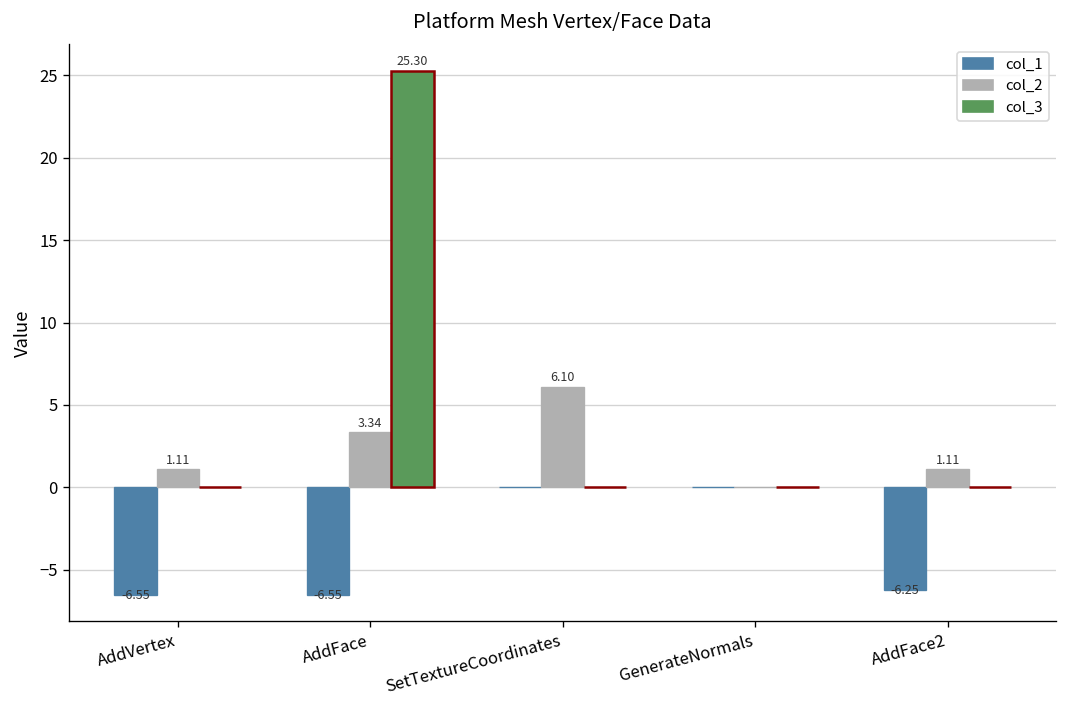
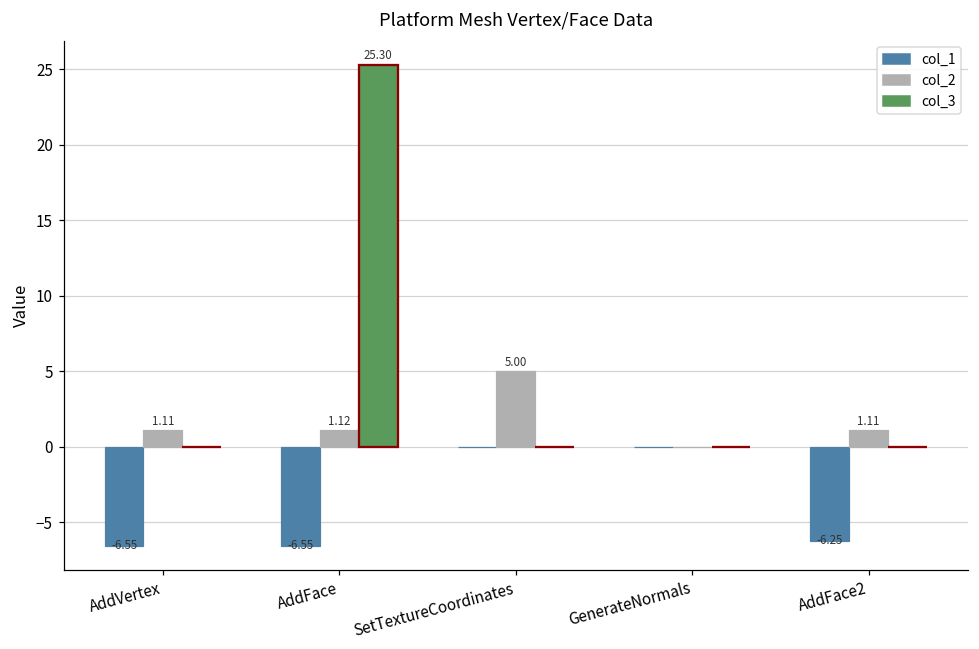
col_2, AddFace: 3.34 -> 1.12
col_2, SetTextureCoordinates: 6.10 -> 5.00
